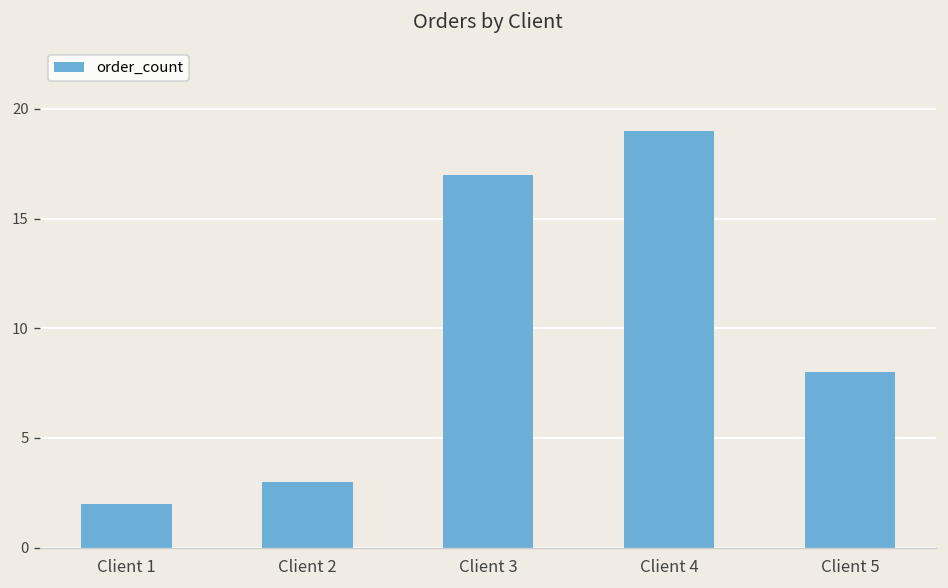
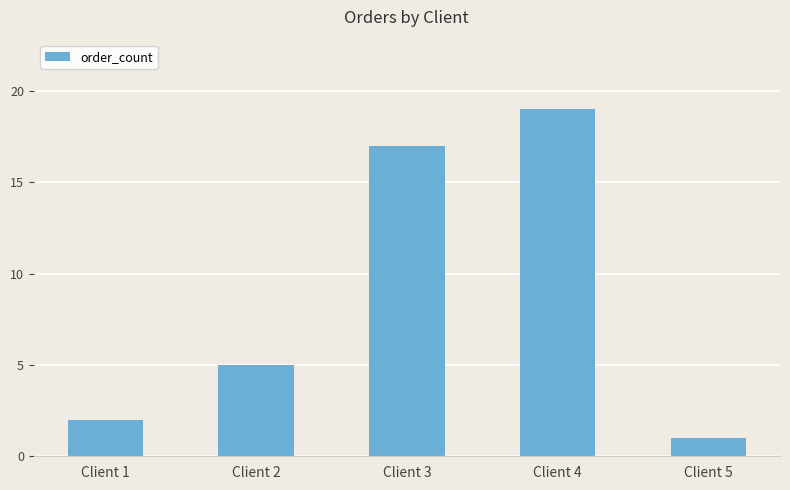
Client 2: 3 -> 5
Client 5: 8 -> 1
